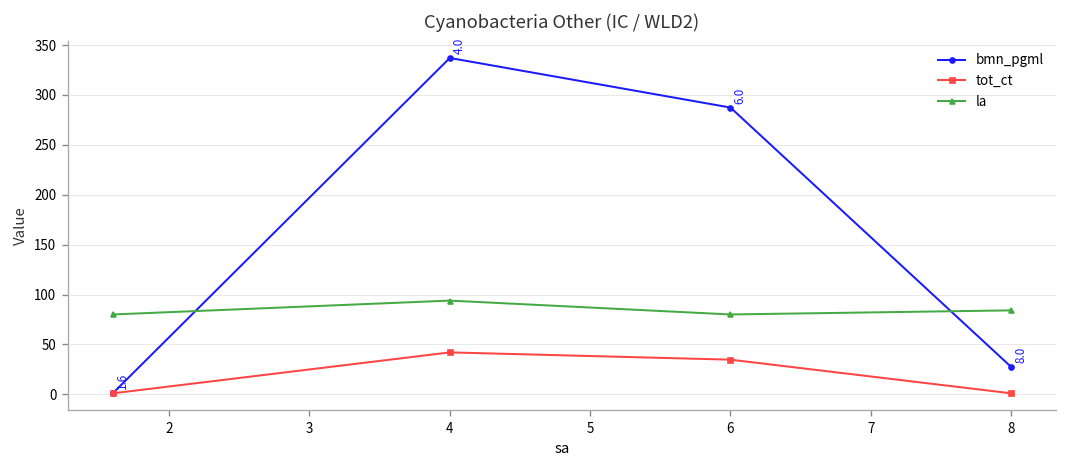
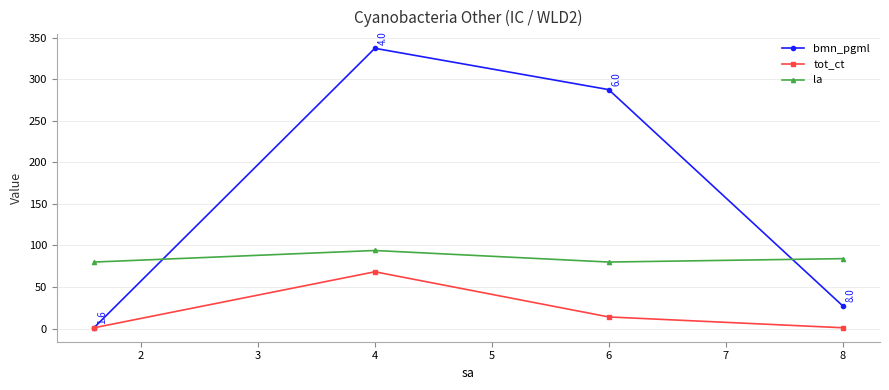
tot_ct, 4: 40 -> 70
tot_ct, 6: 30 -> 10
